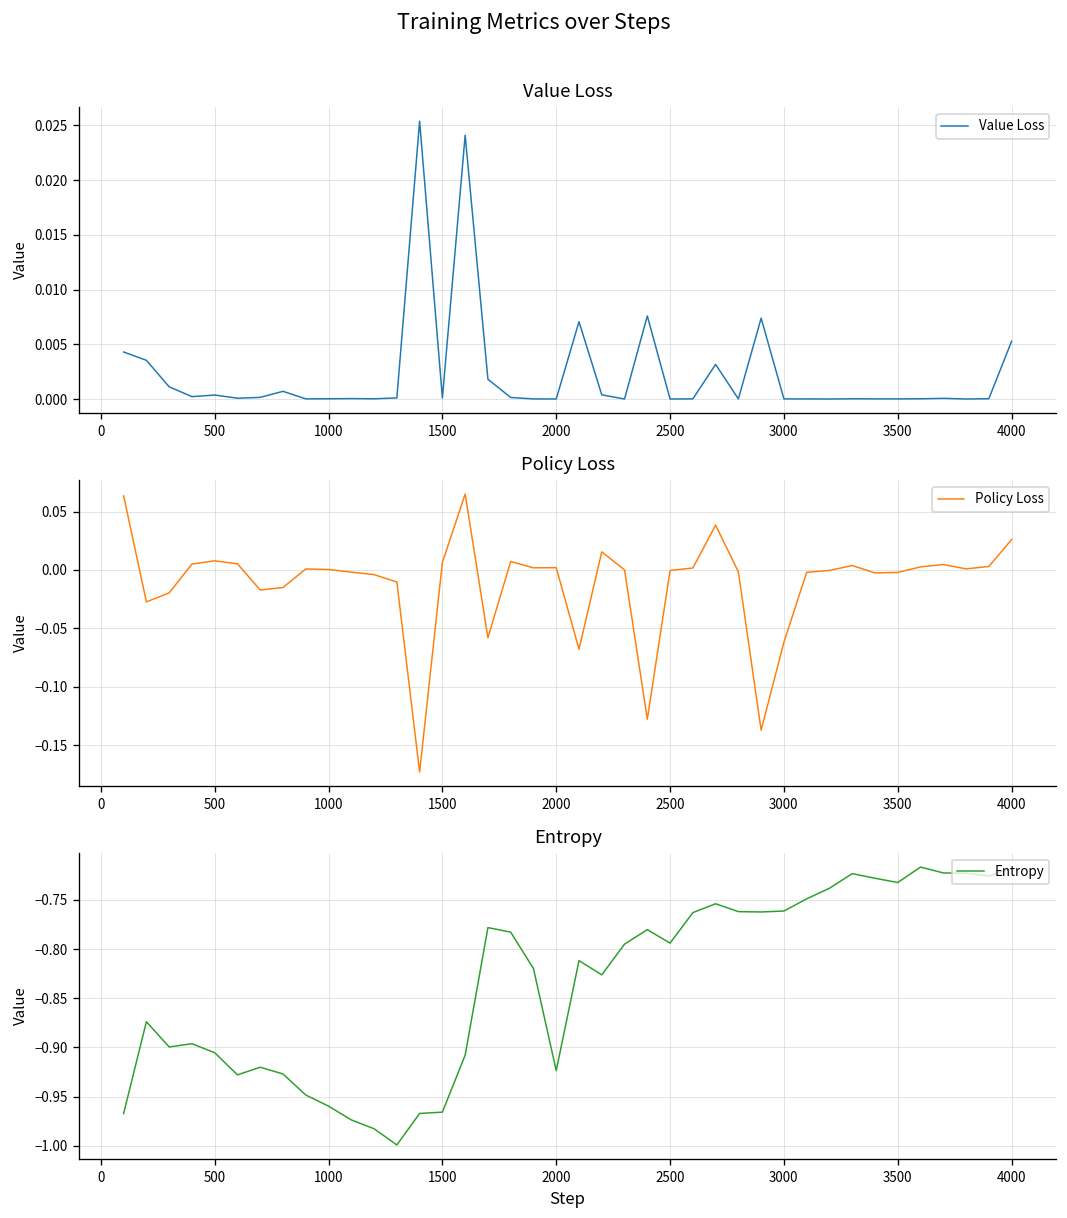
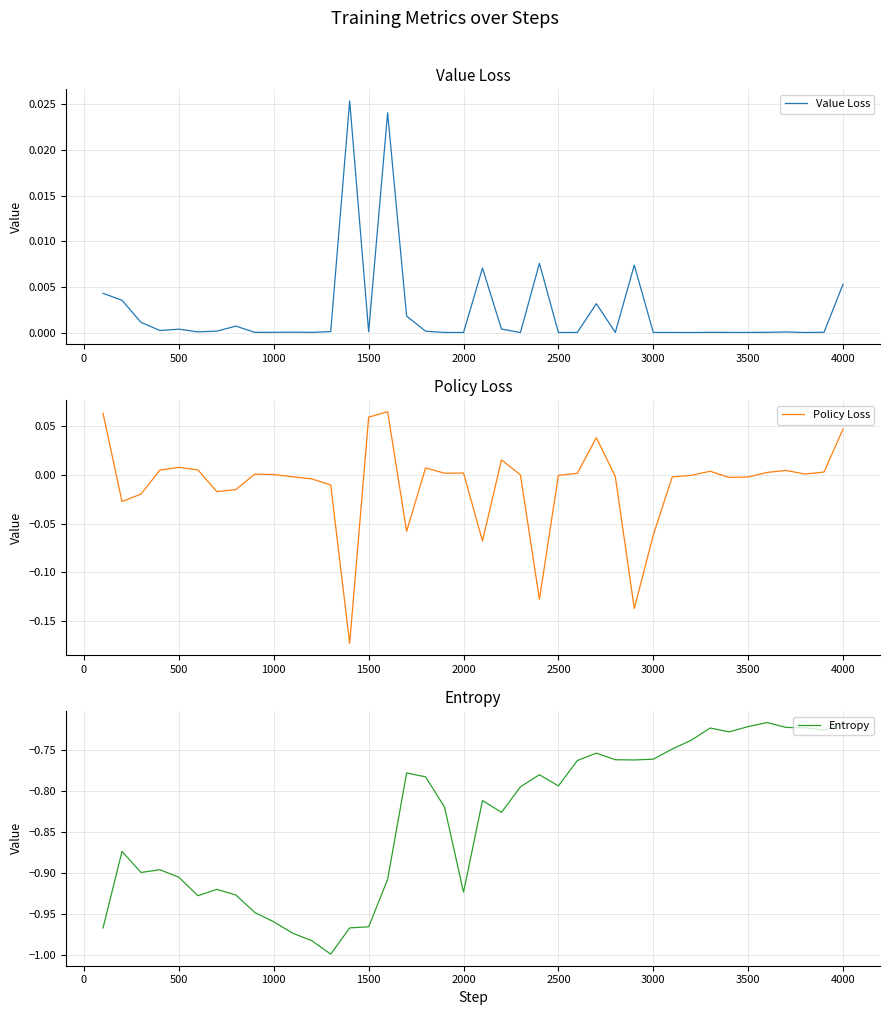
Policy Loss, 1500: 0.01 -> 0.06
Policy Loss, 4000: 0.03 -> 0.05
Entropy, 3500: -0.73 -> -0.72
